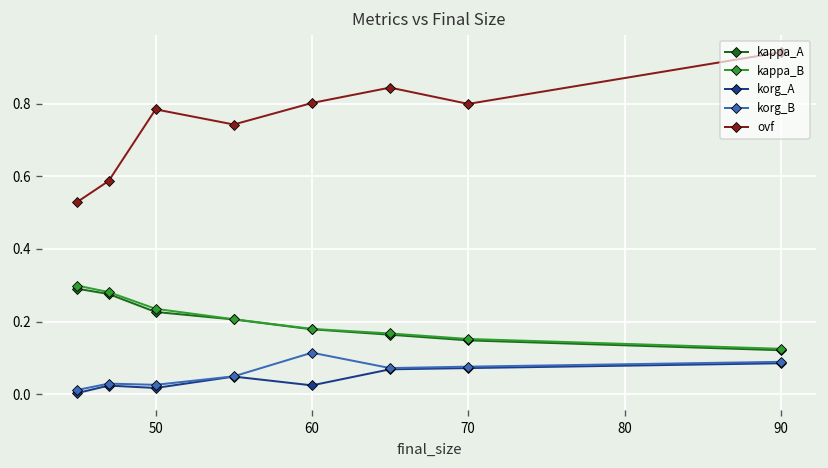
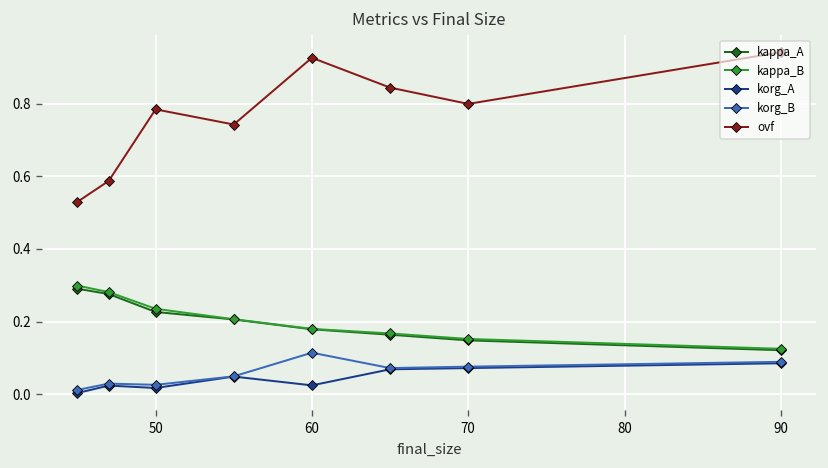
ovf, 60: 0.80 -> 0.93
